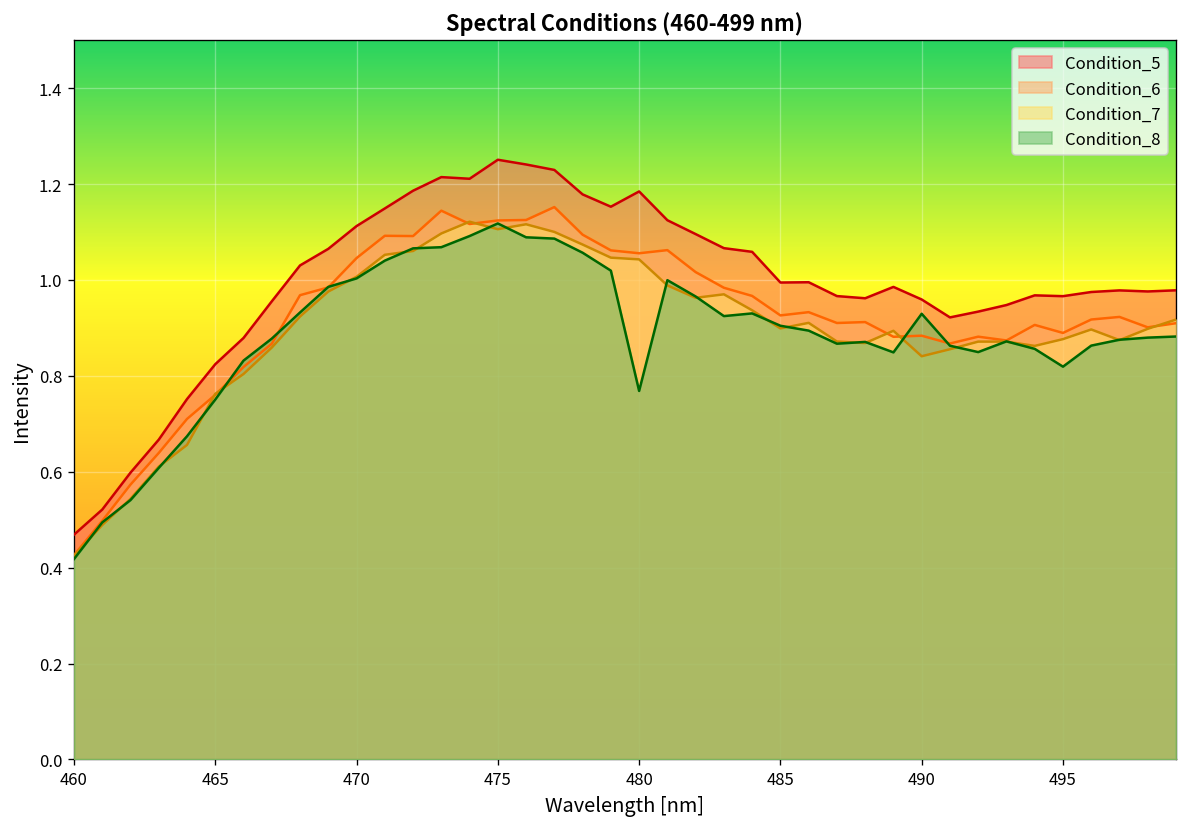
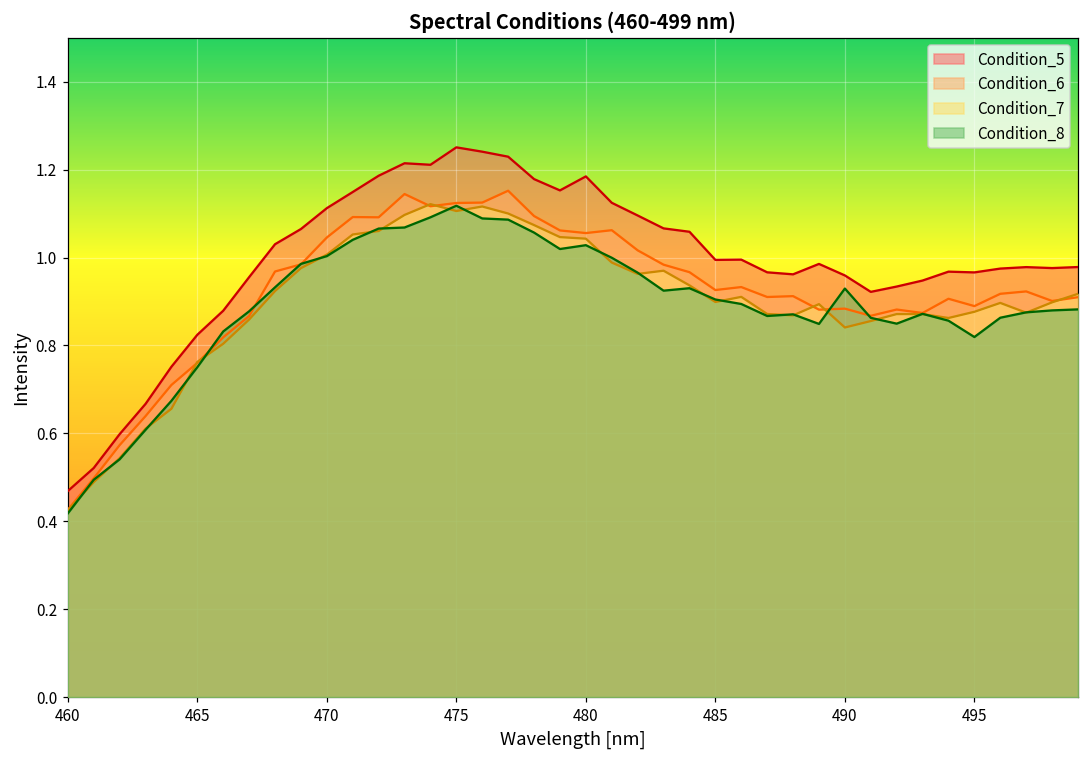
Condition_8, 480: 0.77 -> 1.03
